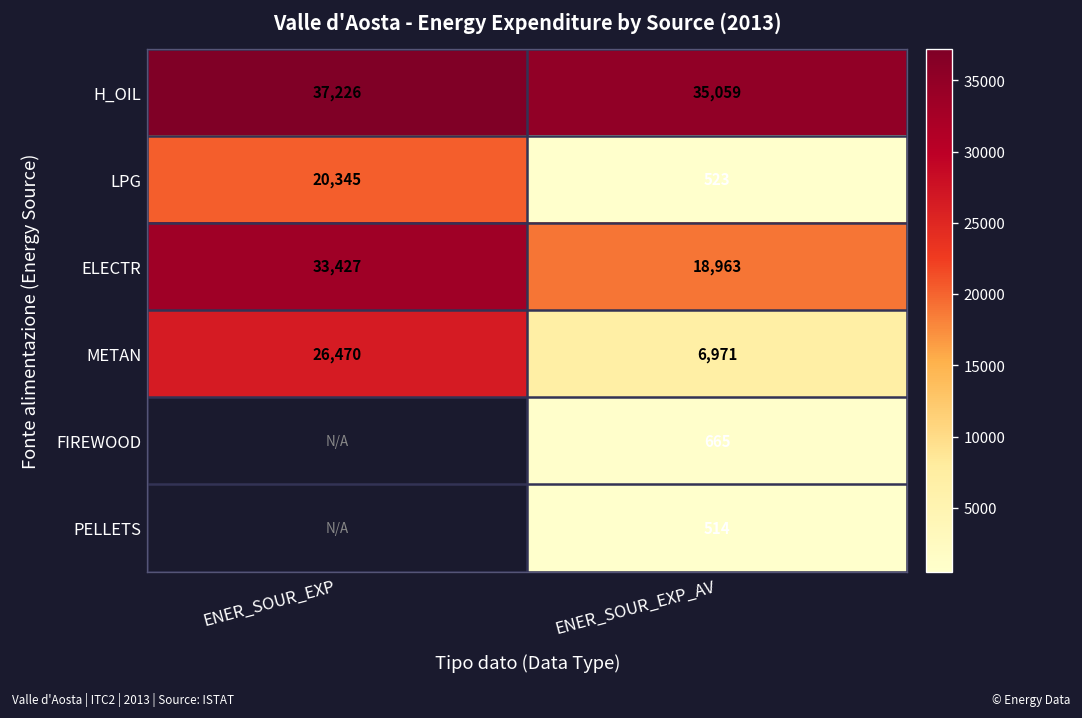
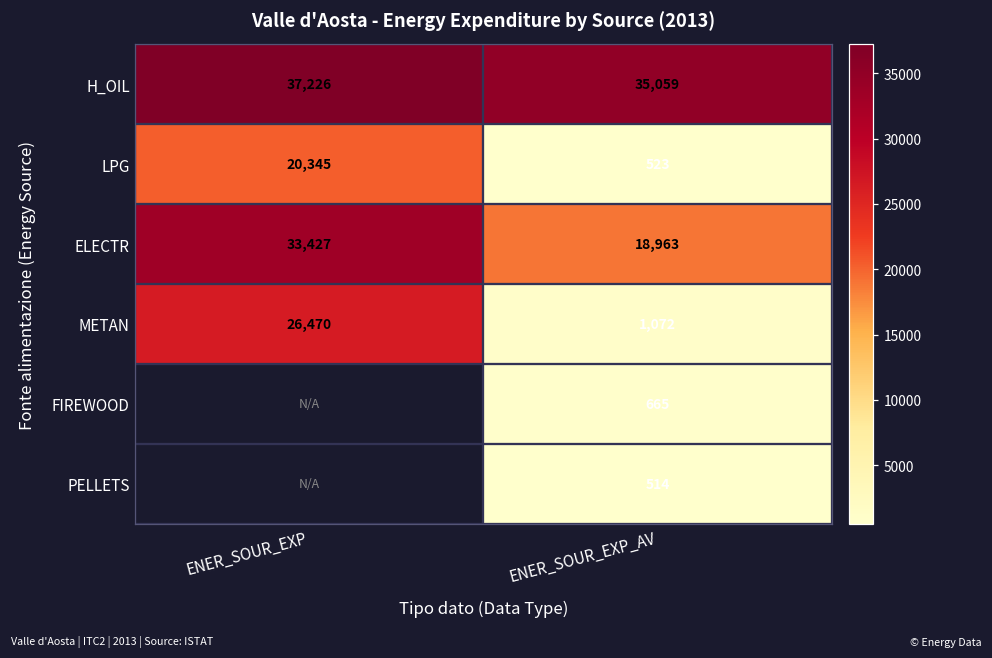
METAN, ENER_SOUR_EXP_AV: 6,971 -> 1,072
